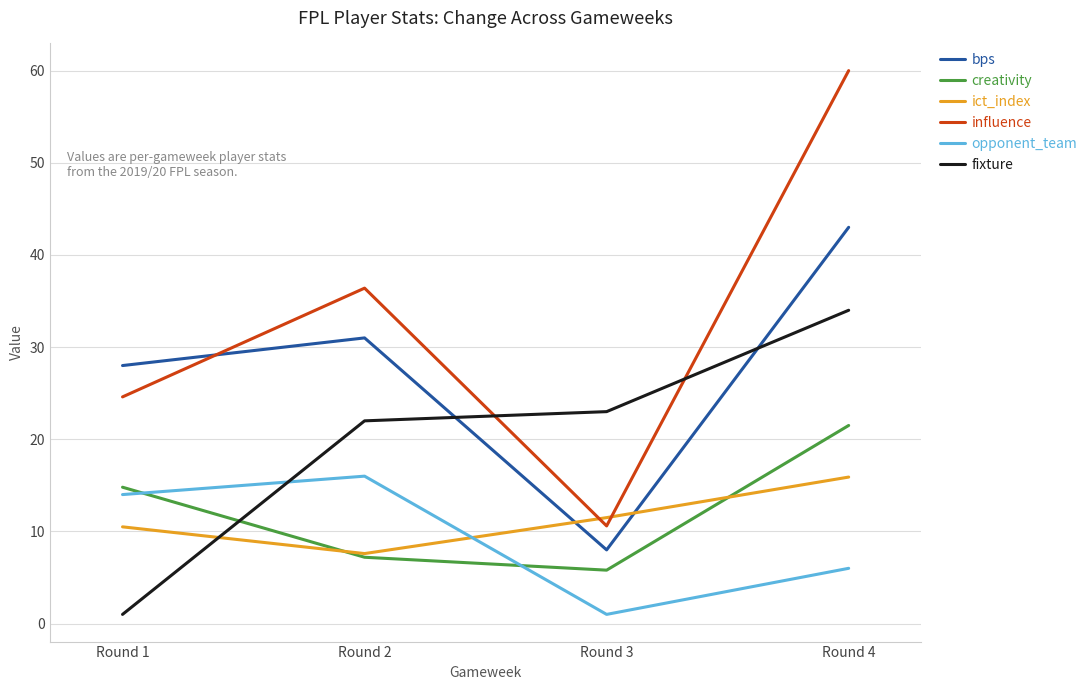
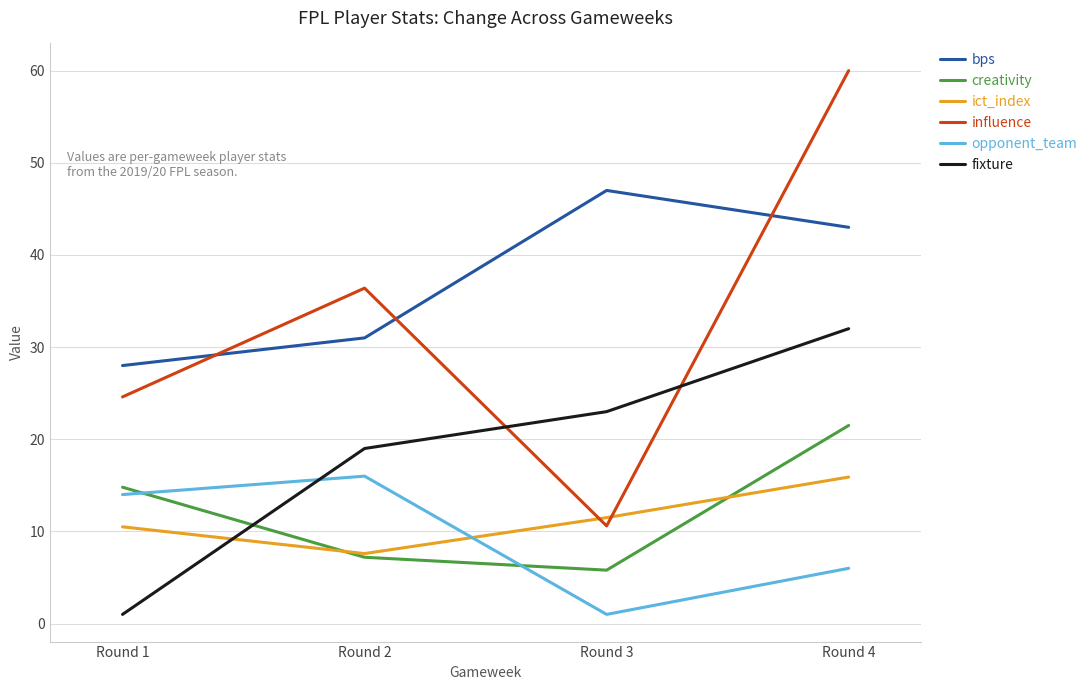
fixture, Round 2: 22 -> 19
bps, Round 3: 8 -> 47
fixture, Round 4: 34 -> 32
